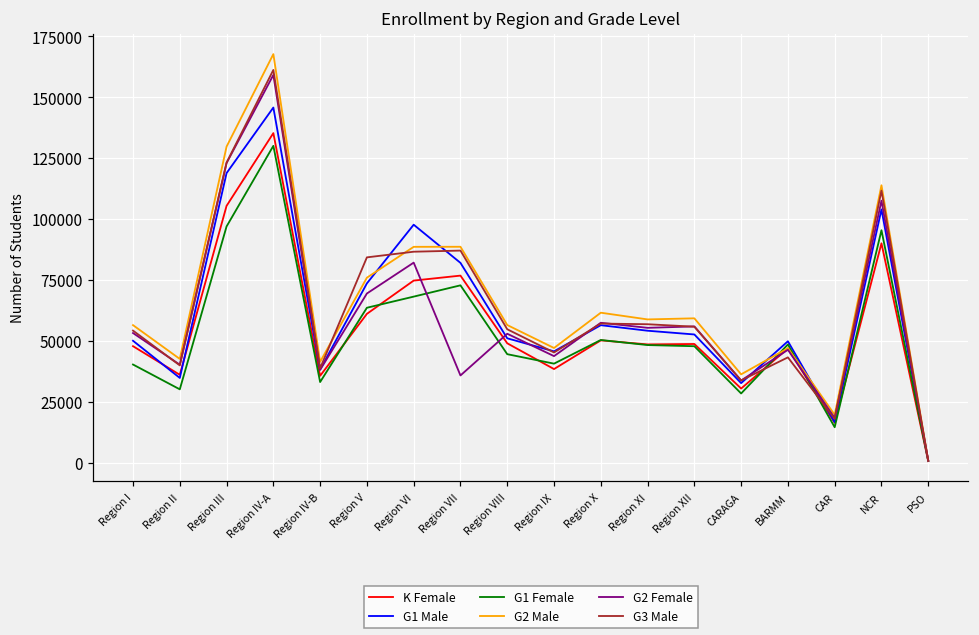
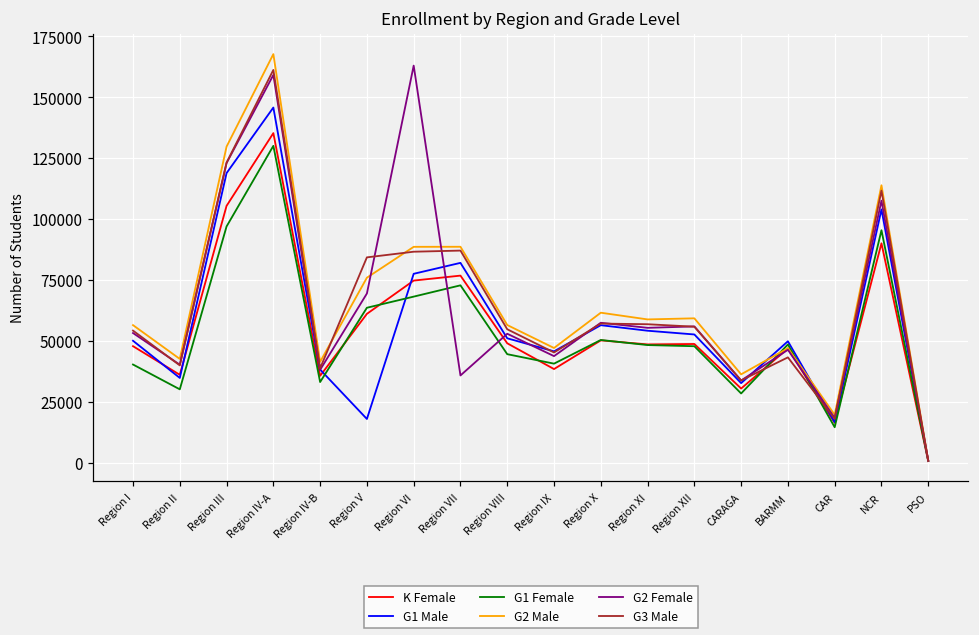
G1 Male, Region V: 74000 -> 18000
G1 Male, Region VI: 98000 -> 78000
G2 Female, Region VI: 82000 -> 163000
